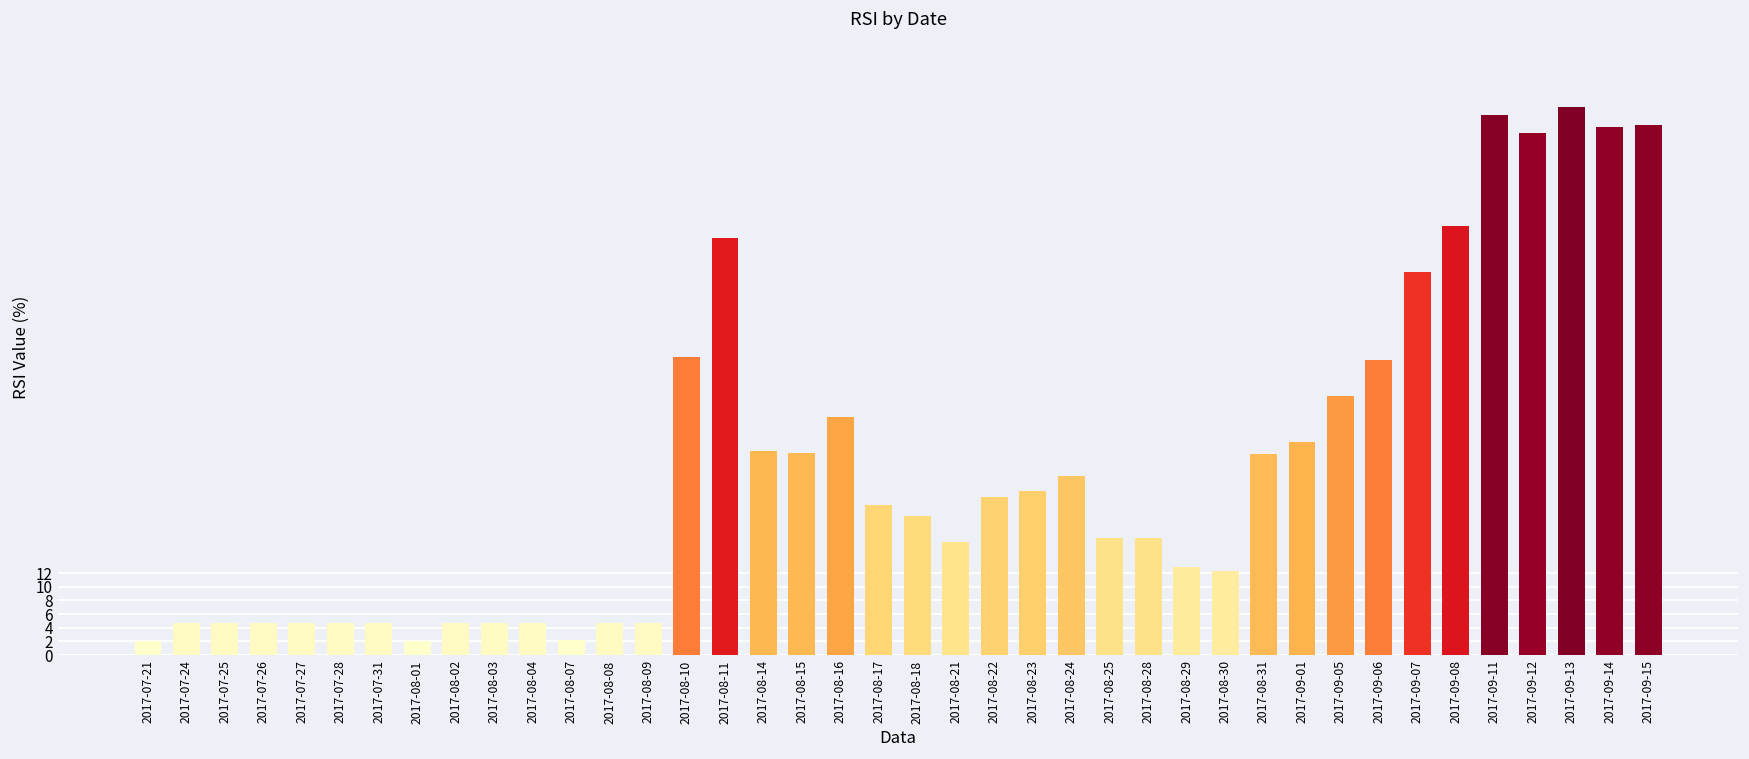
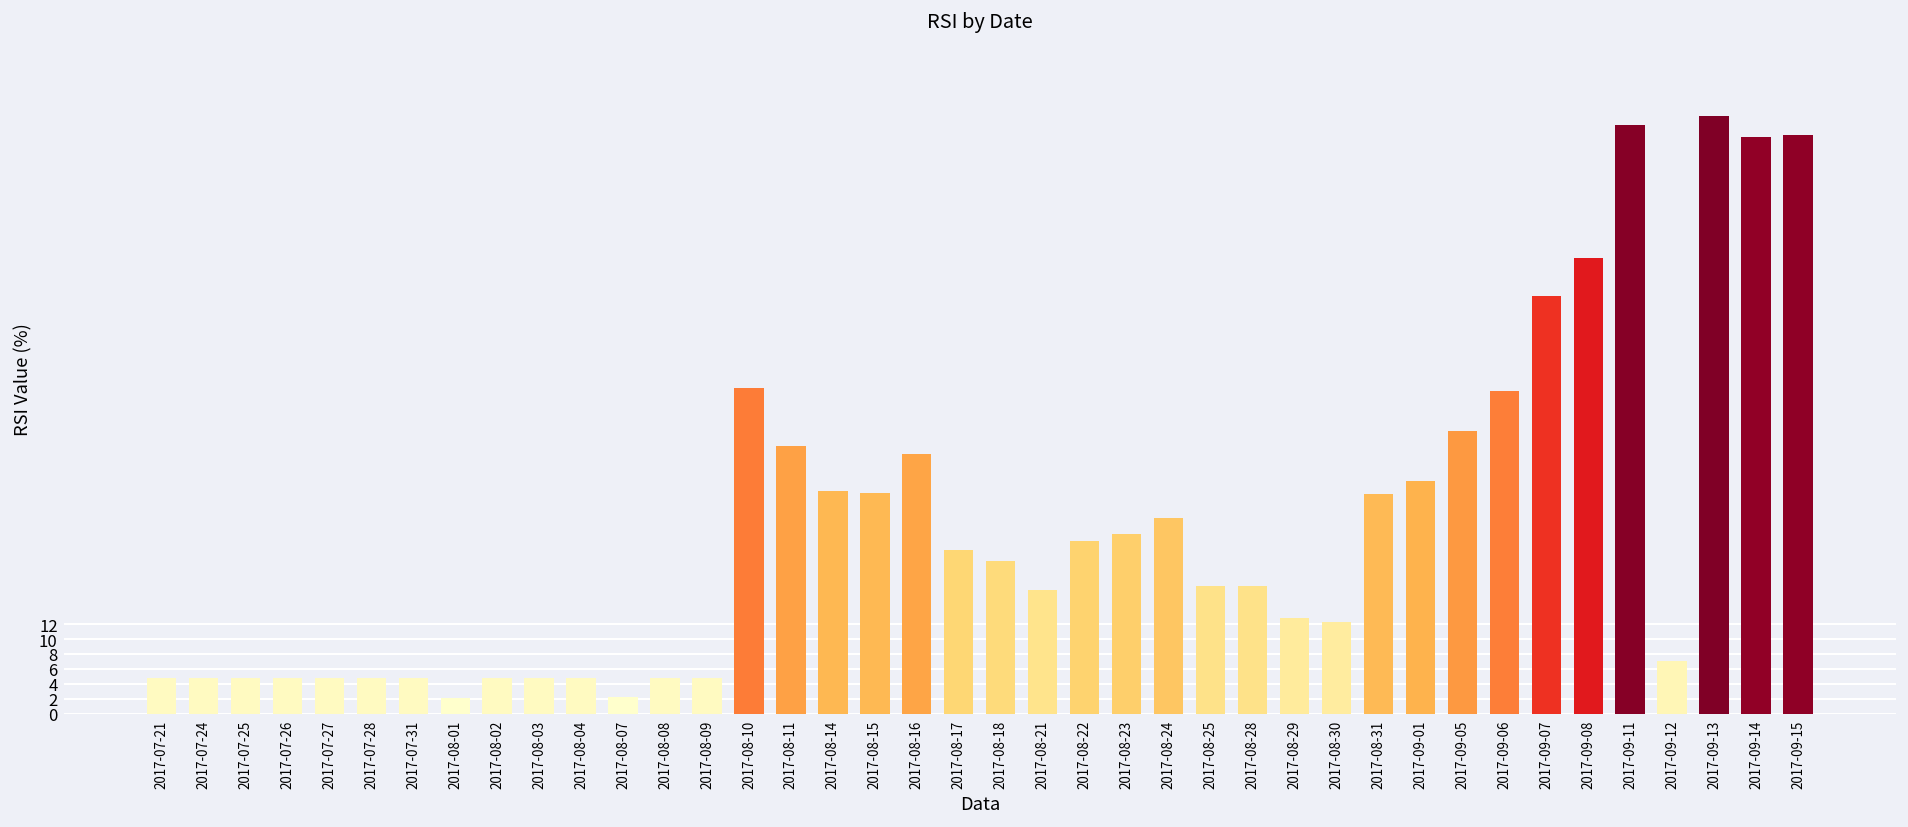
2017-07-21: 2 -> 5
2017-08-11: 61 -> 36
2017-09-08: 63 -> 61
2017-09-12: 76 -> 7
